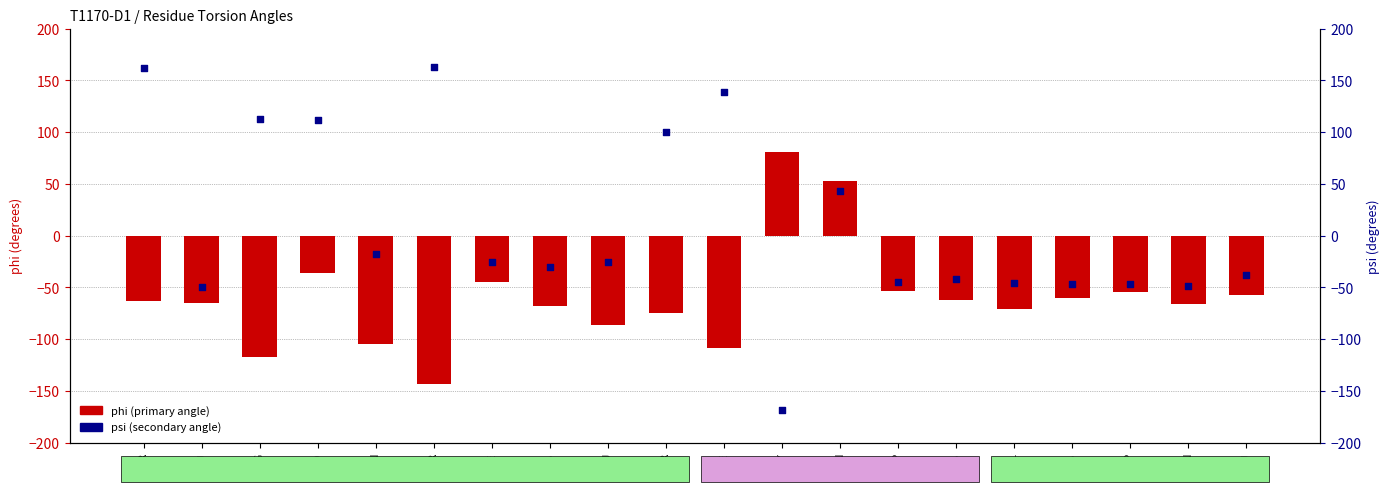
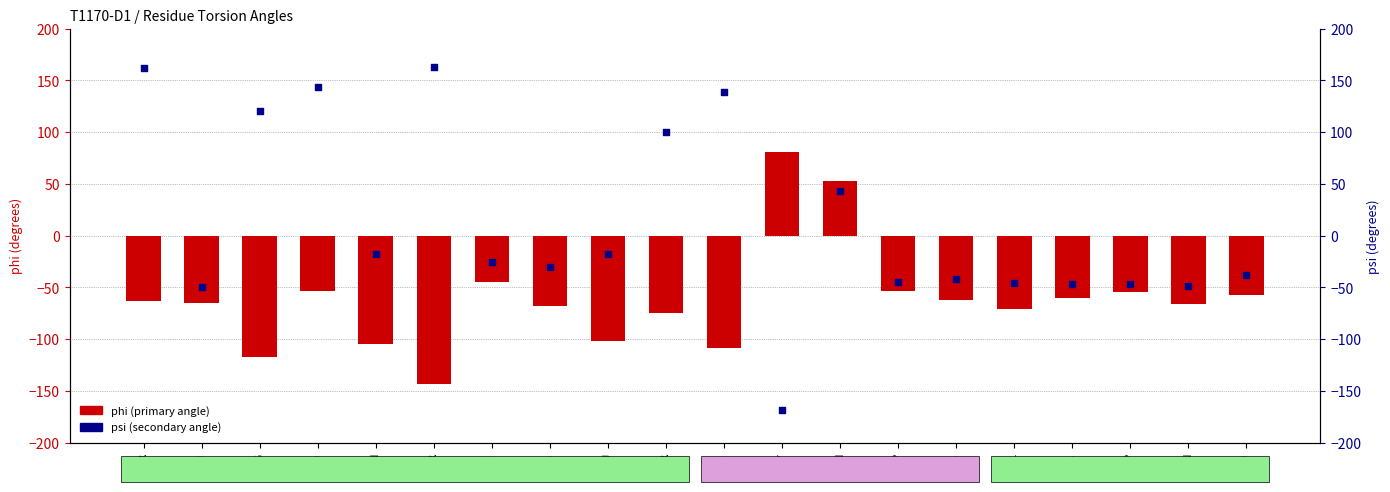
phi (primary angle), PRO: -36 -> -53
phi (primary angle), GLU: -86 -> -102
psi (secondary angle), ARG: 112 -> 120
psi (secondary angle), PRO: 112 -> 144
psi (secondary angle), GLU: -25 -> -17
